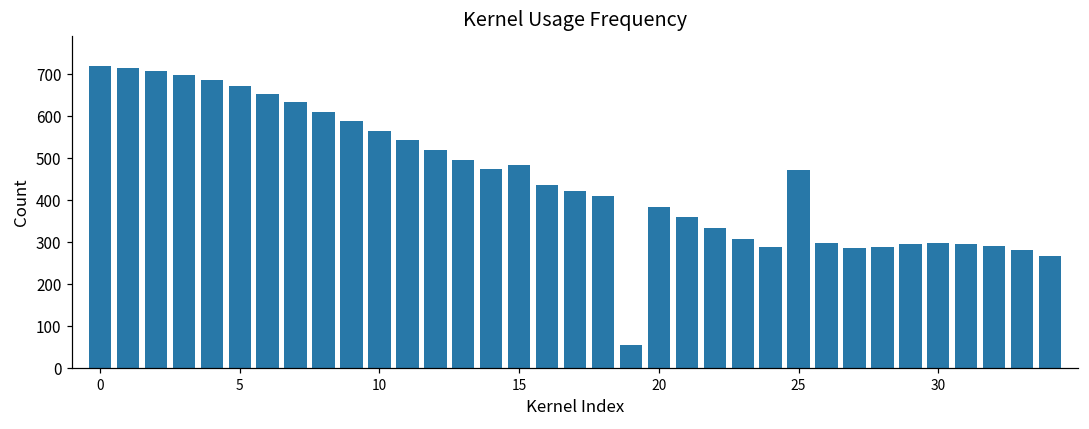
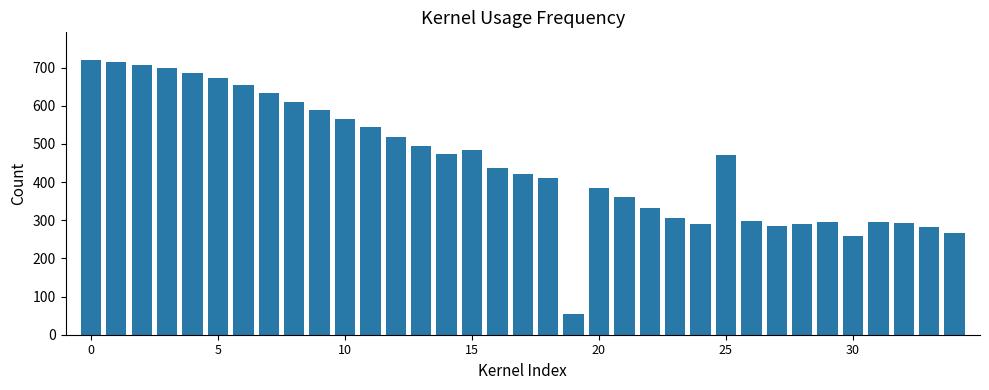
30: 300 -> 260
